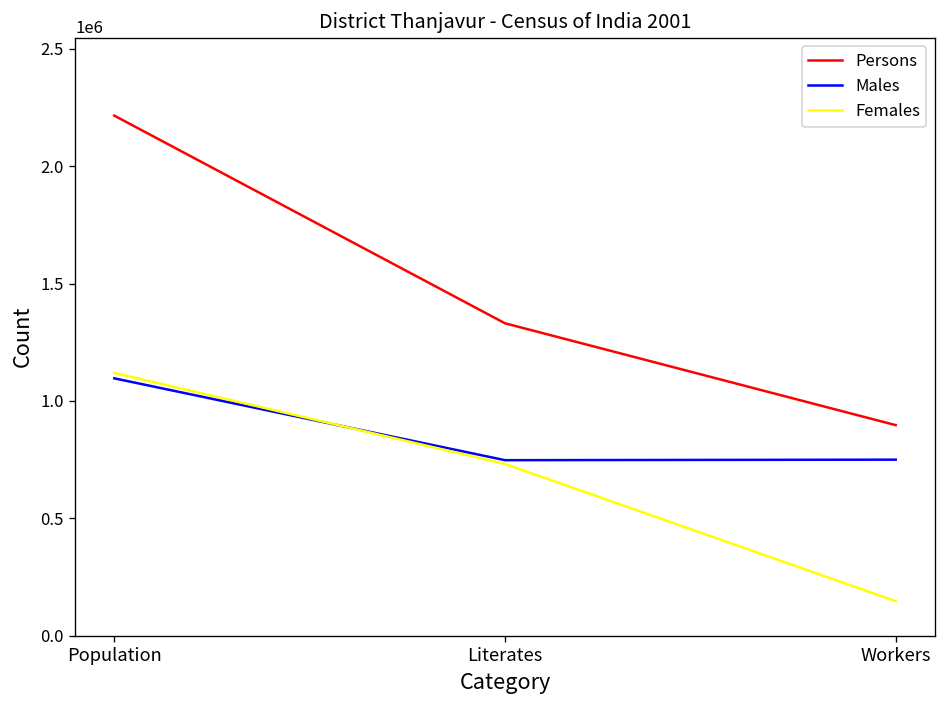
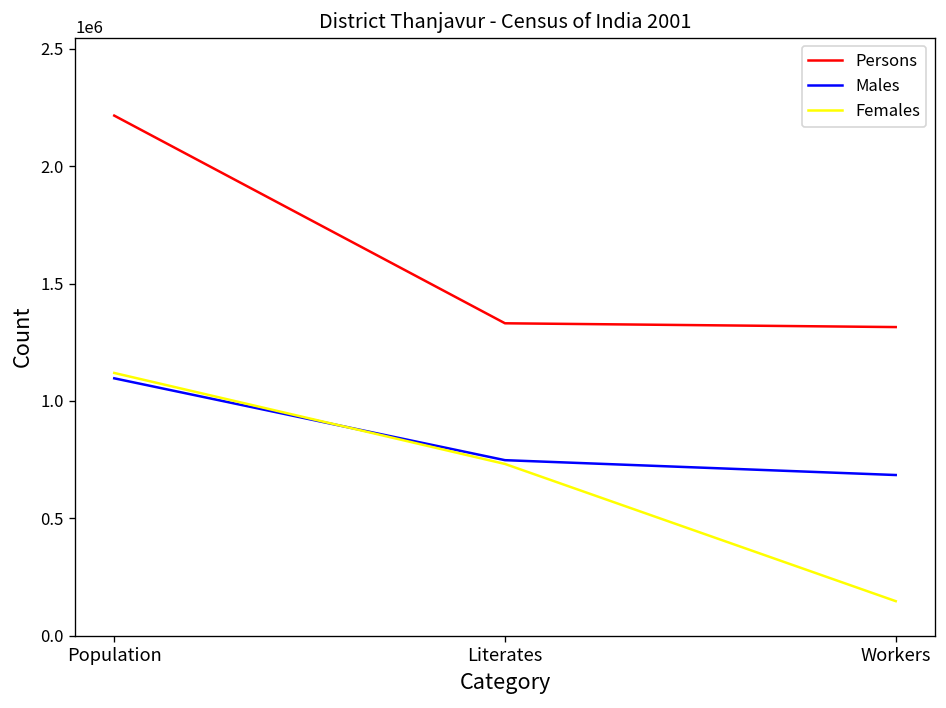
Persons, Workers: 900000 -> 1320000
Males, Workers: 750000 -> 680000
